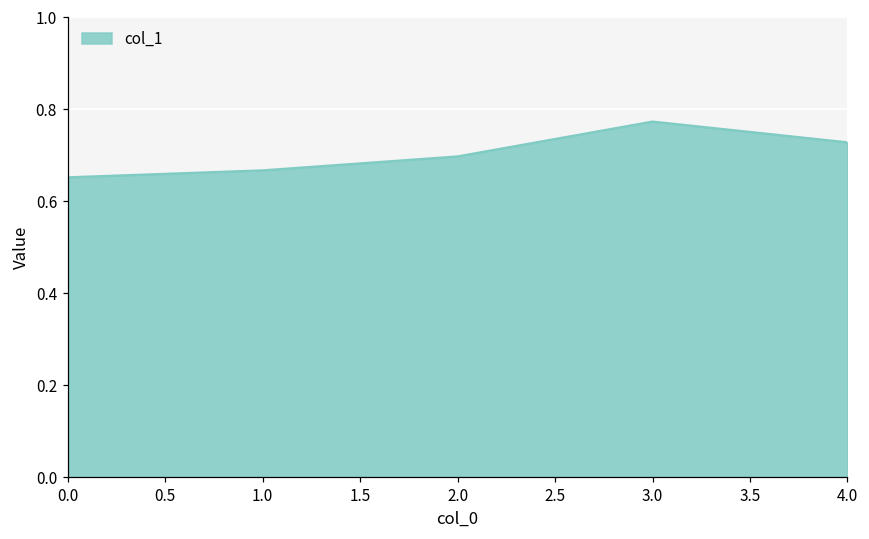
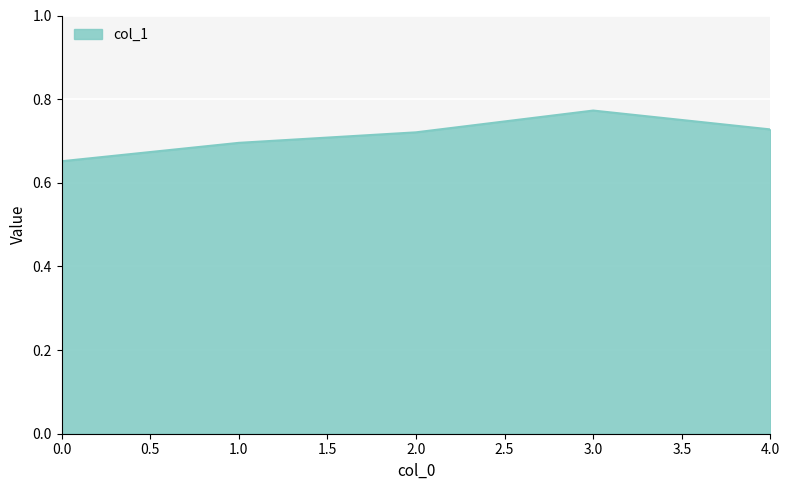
1.0: 0.67 -> 0.70
2.0: 0.70 -> 0.72
